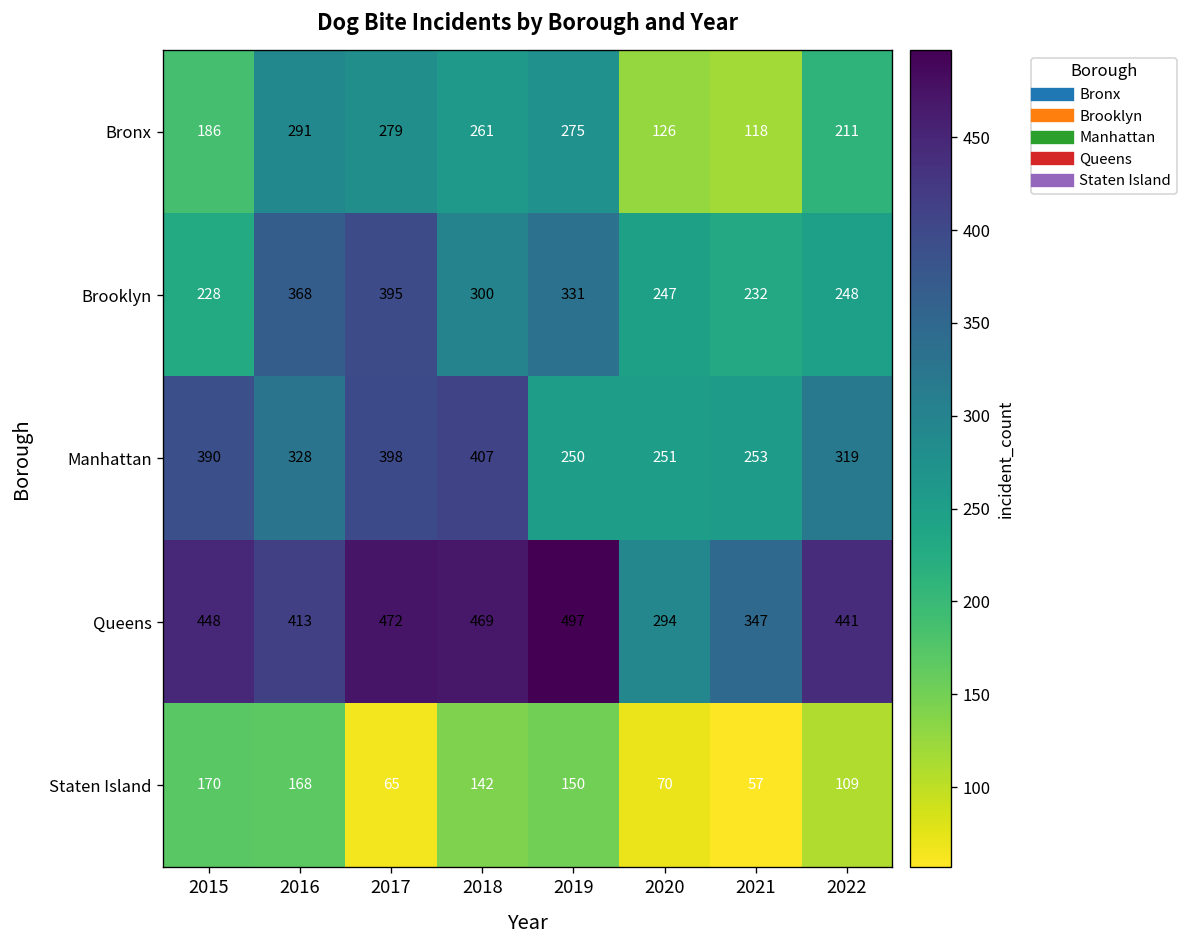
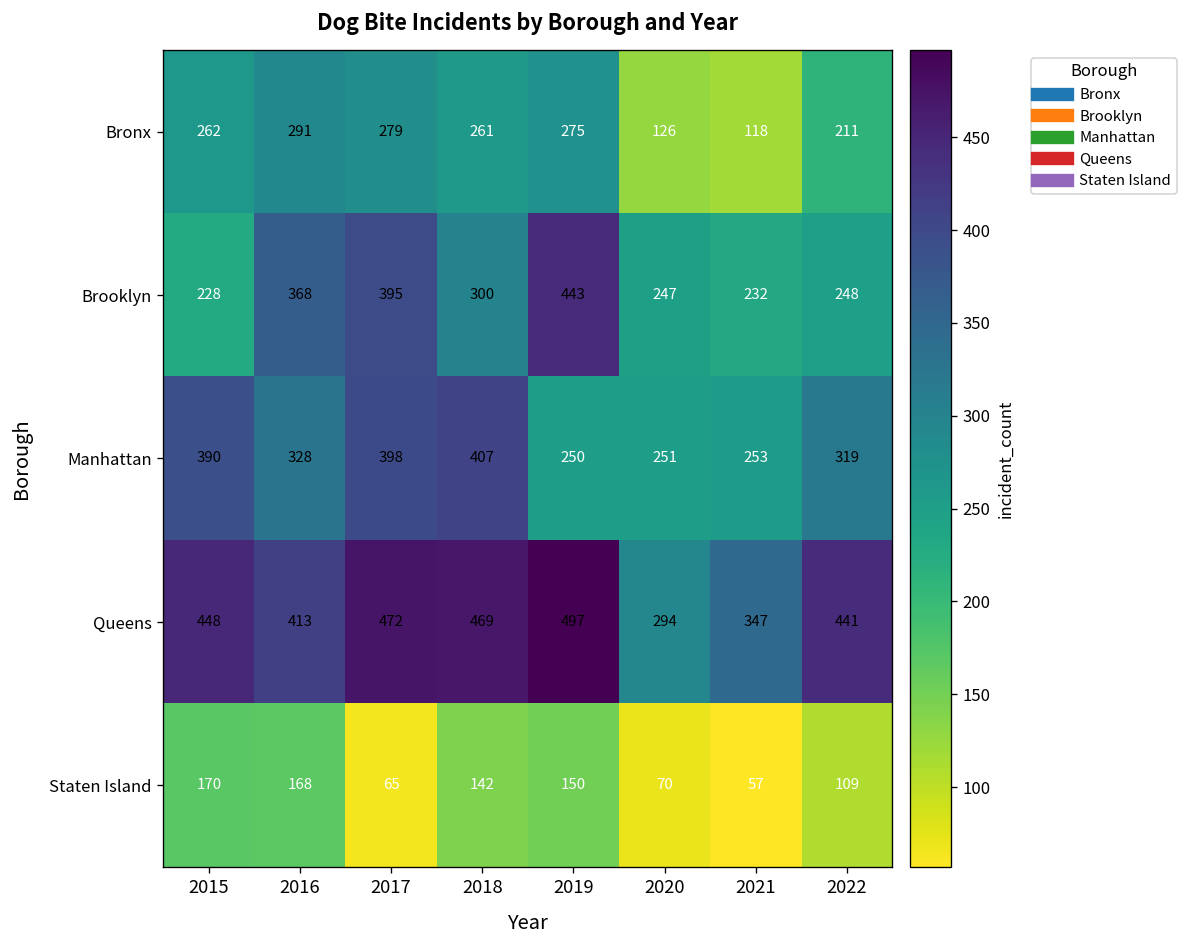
Bronx, 2015: 186 -> 262
Brooklyn, 2019: 331 -> 443
